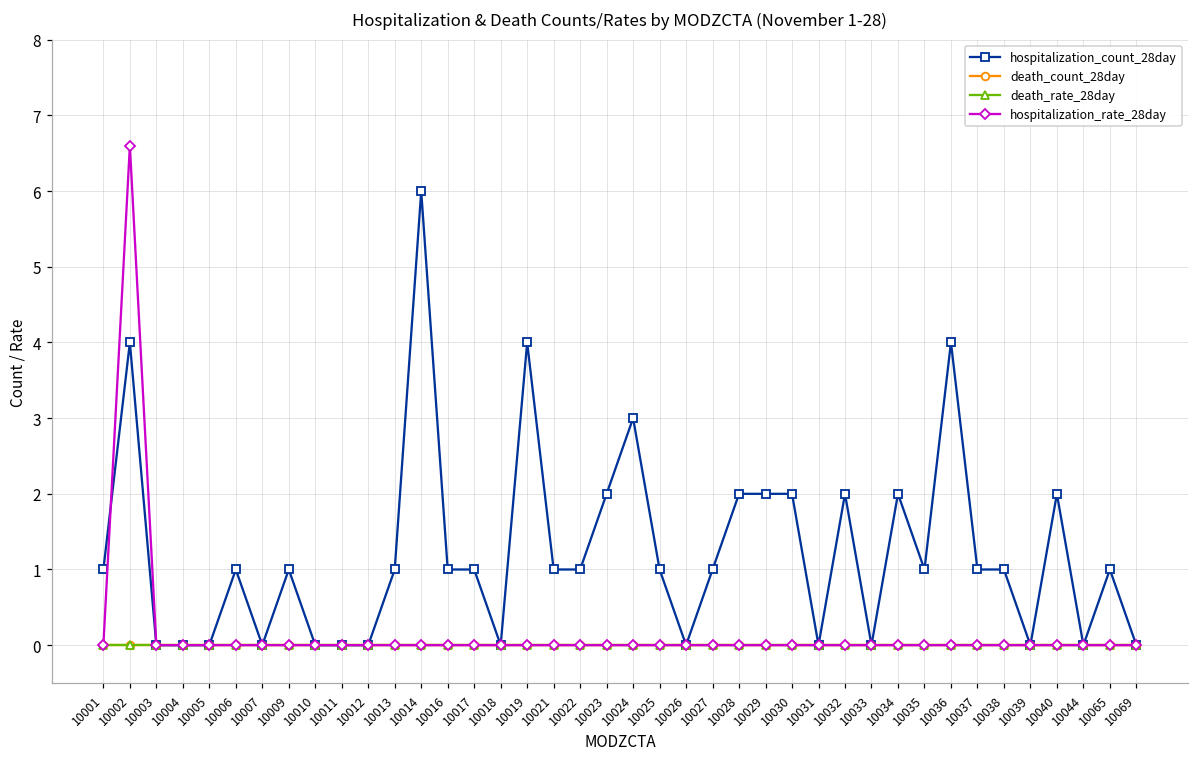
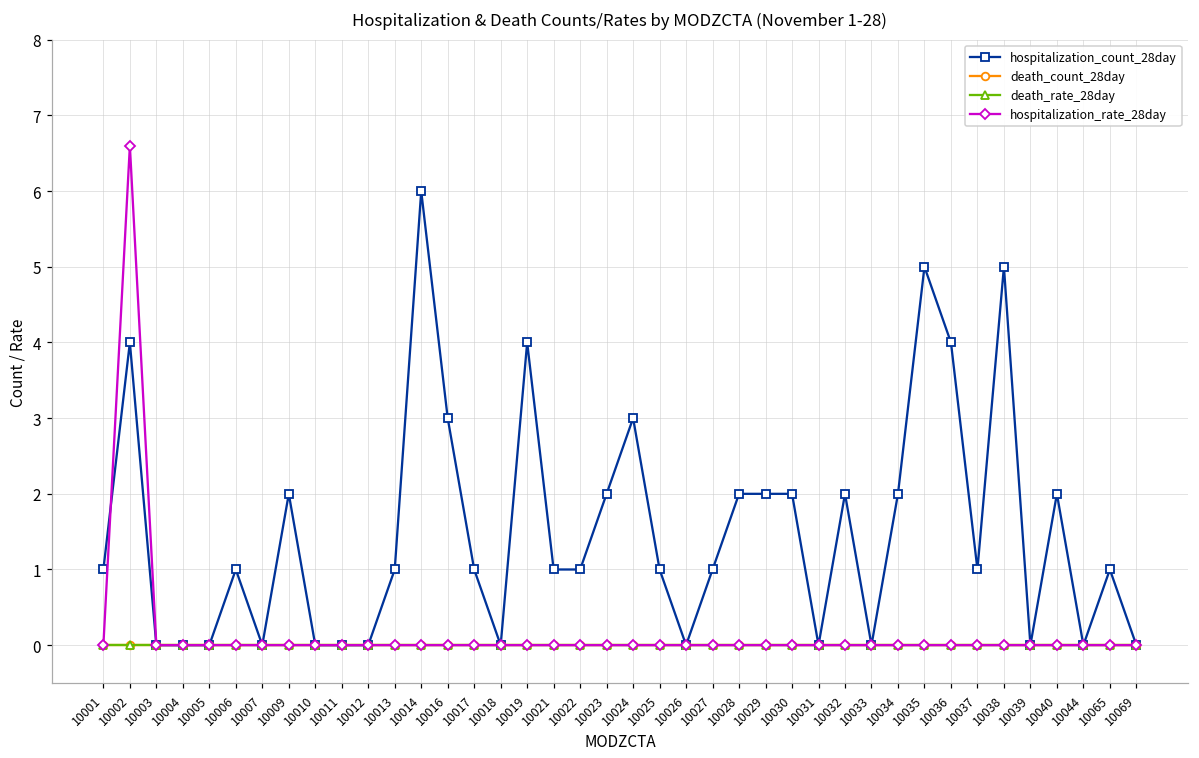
hospitalization_count_28day, 10009: 1 -> 2
hospitalization_count_28day, 10016: 1 -> 3
hospitalization_count_28day, 10035: 1 -> 5
hospitalization_count_28day, 10038: 1 -> 5
